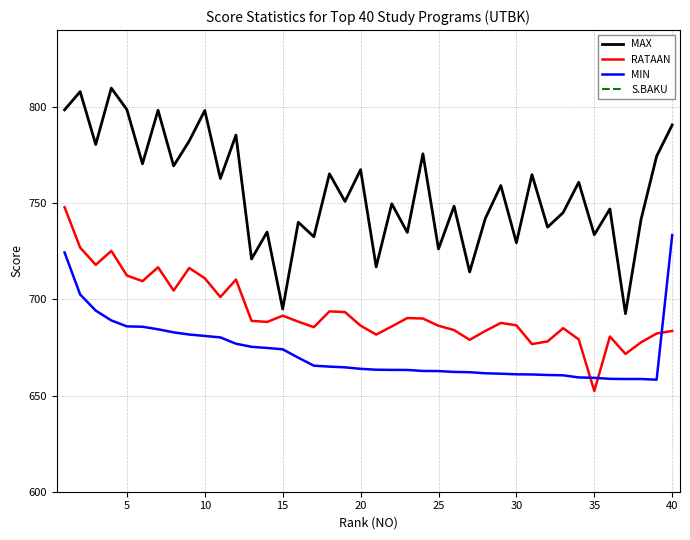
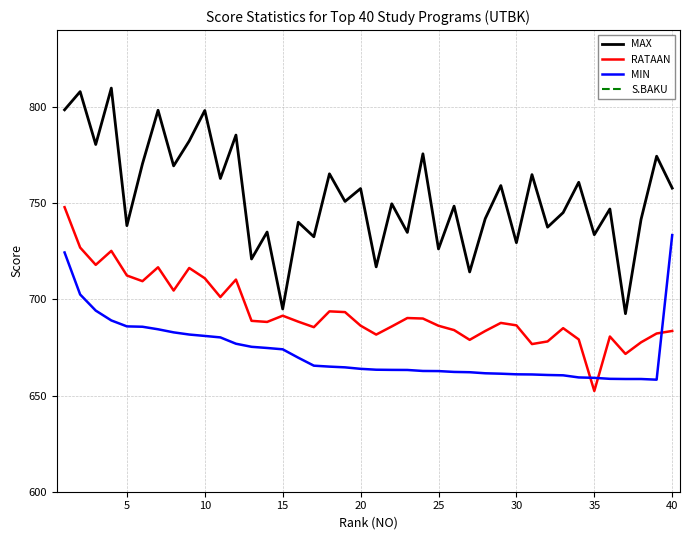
MAX, 5: 799 -> 738
MAX, 20: 767 -> 758
MAX, 40: 791 -> 758
